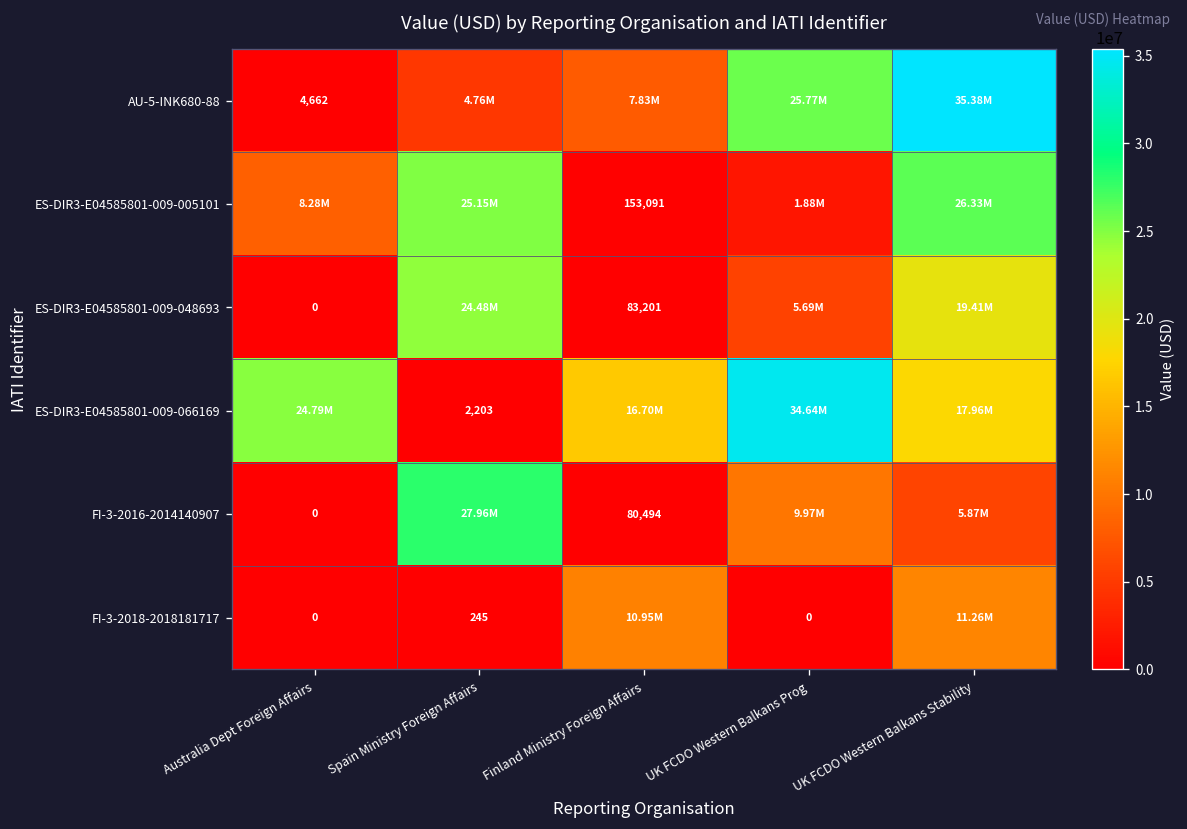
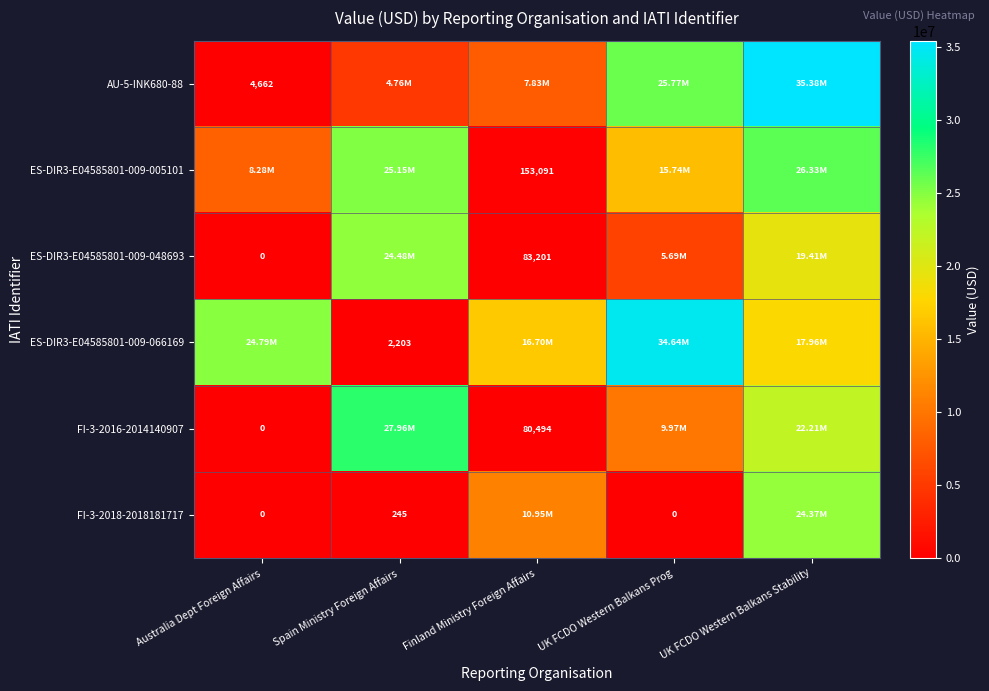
ES-DIR3-E04585801-009-005101, UK FCDO Western Balkans Prog: 1.88M -> 15.74M
FI-3-2016-2014140907, UK FCDO Western Balkans Stability: 5.87M -> 22.21M
FI-3-2018-2018181717, UK FCDO Western Balkans Stability: 11.26M -> 24.37M
